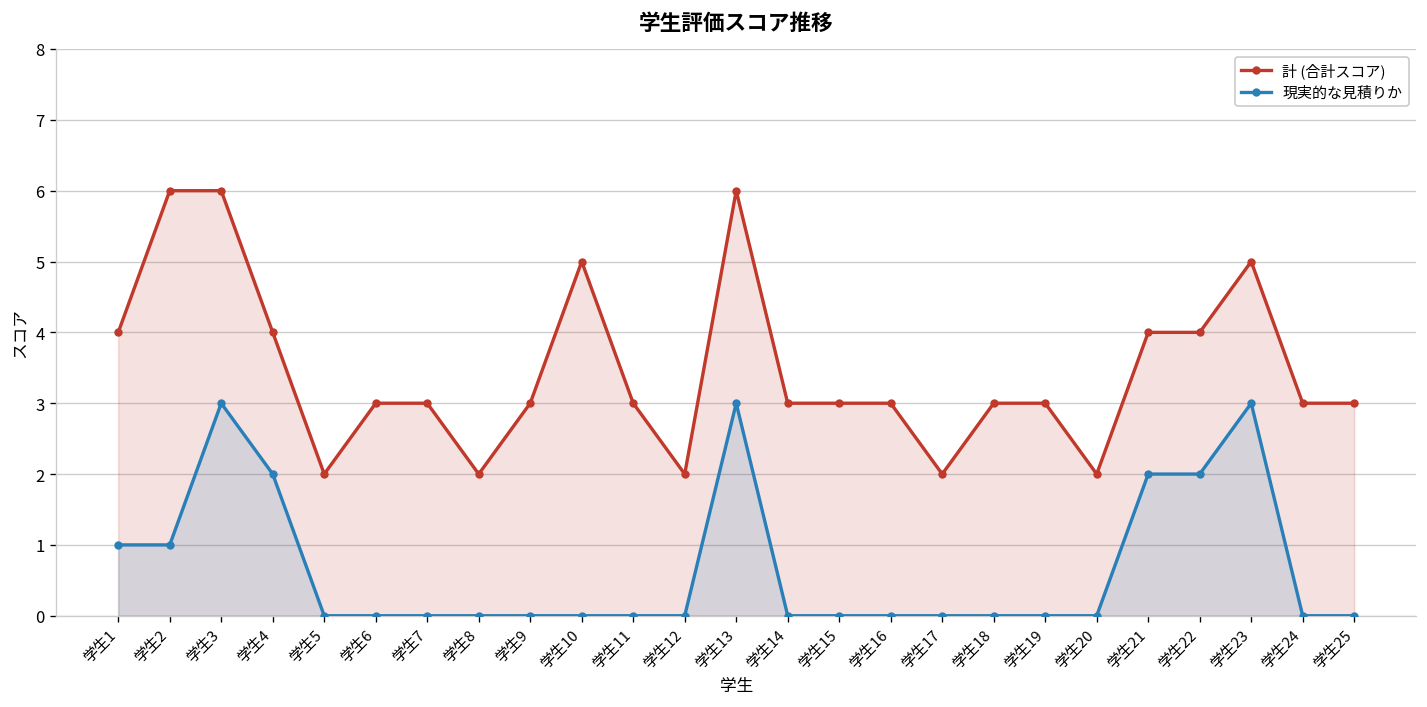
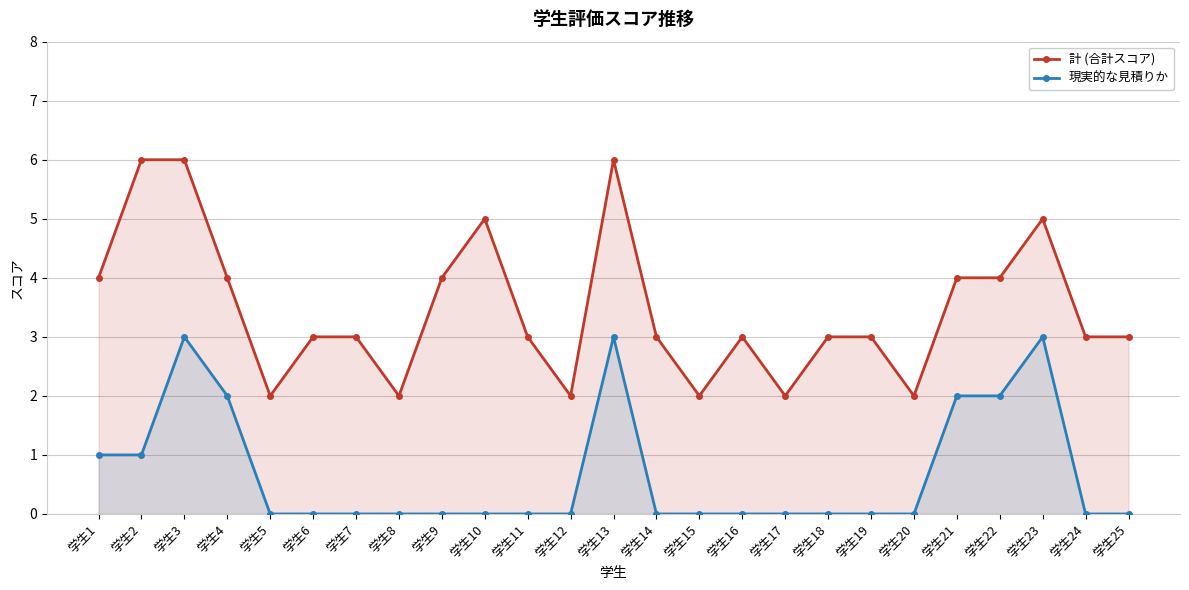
計 (合計スコア), 学生9: 3 -> 4
計 (合計スコア), 学生15: 3 -> 2
